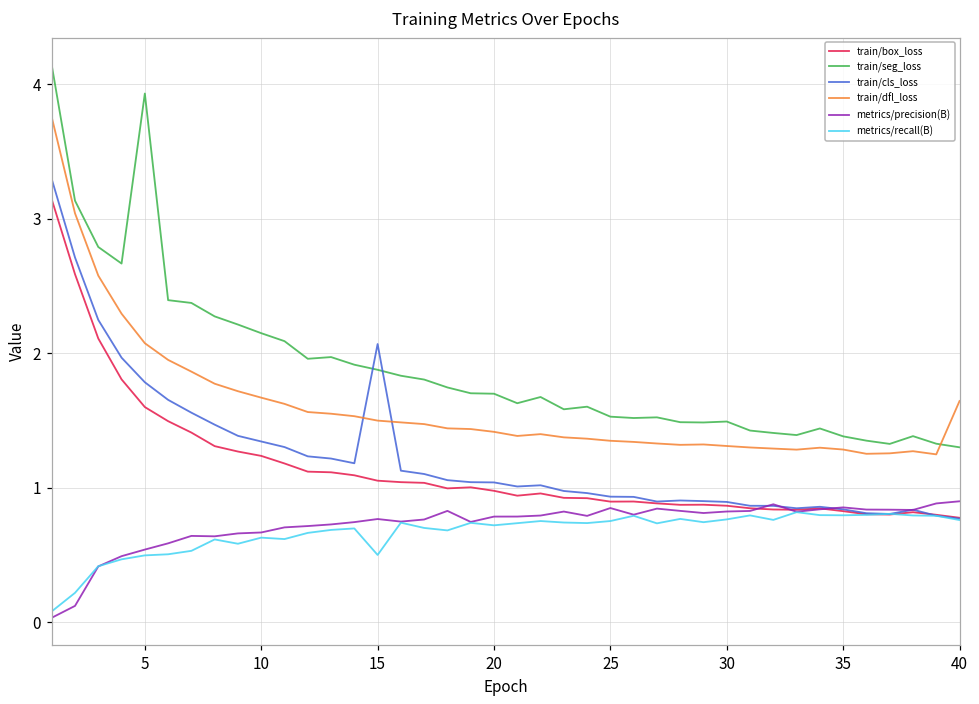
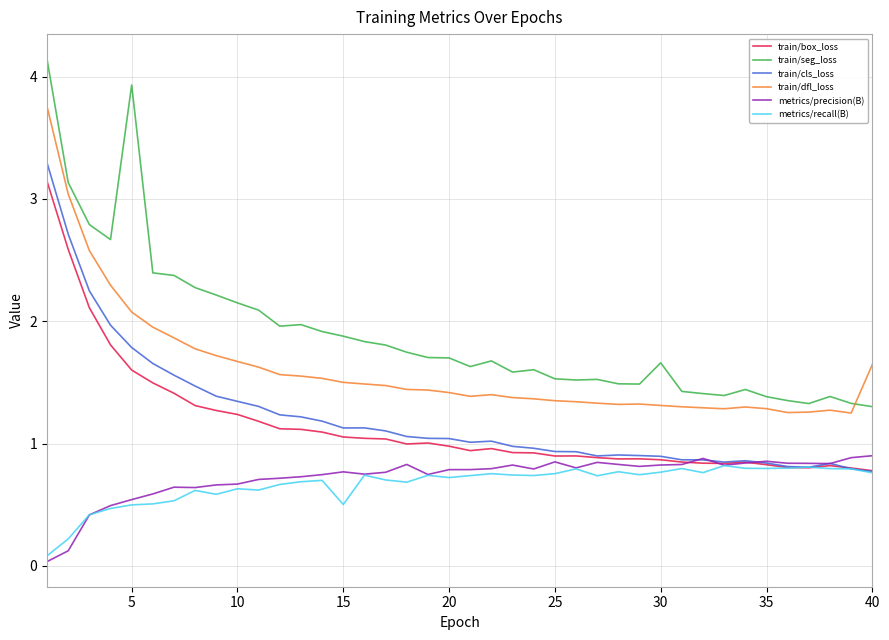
train/cls_loss, 15: 2.07 -> 1.13
train/seg_loss, 30: 1.49 -> 1.66
